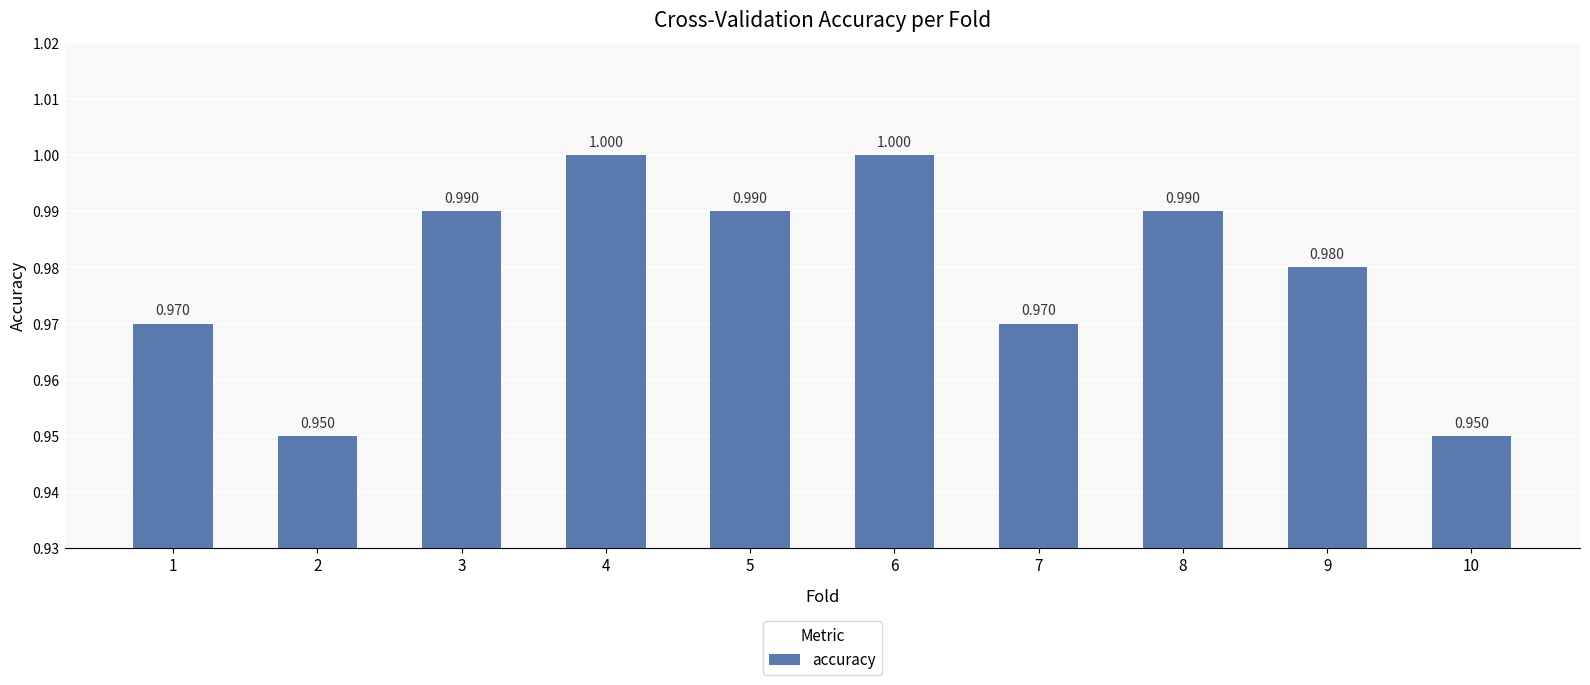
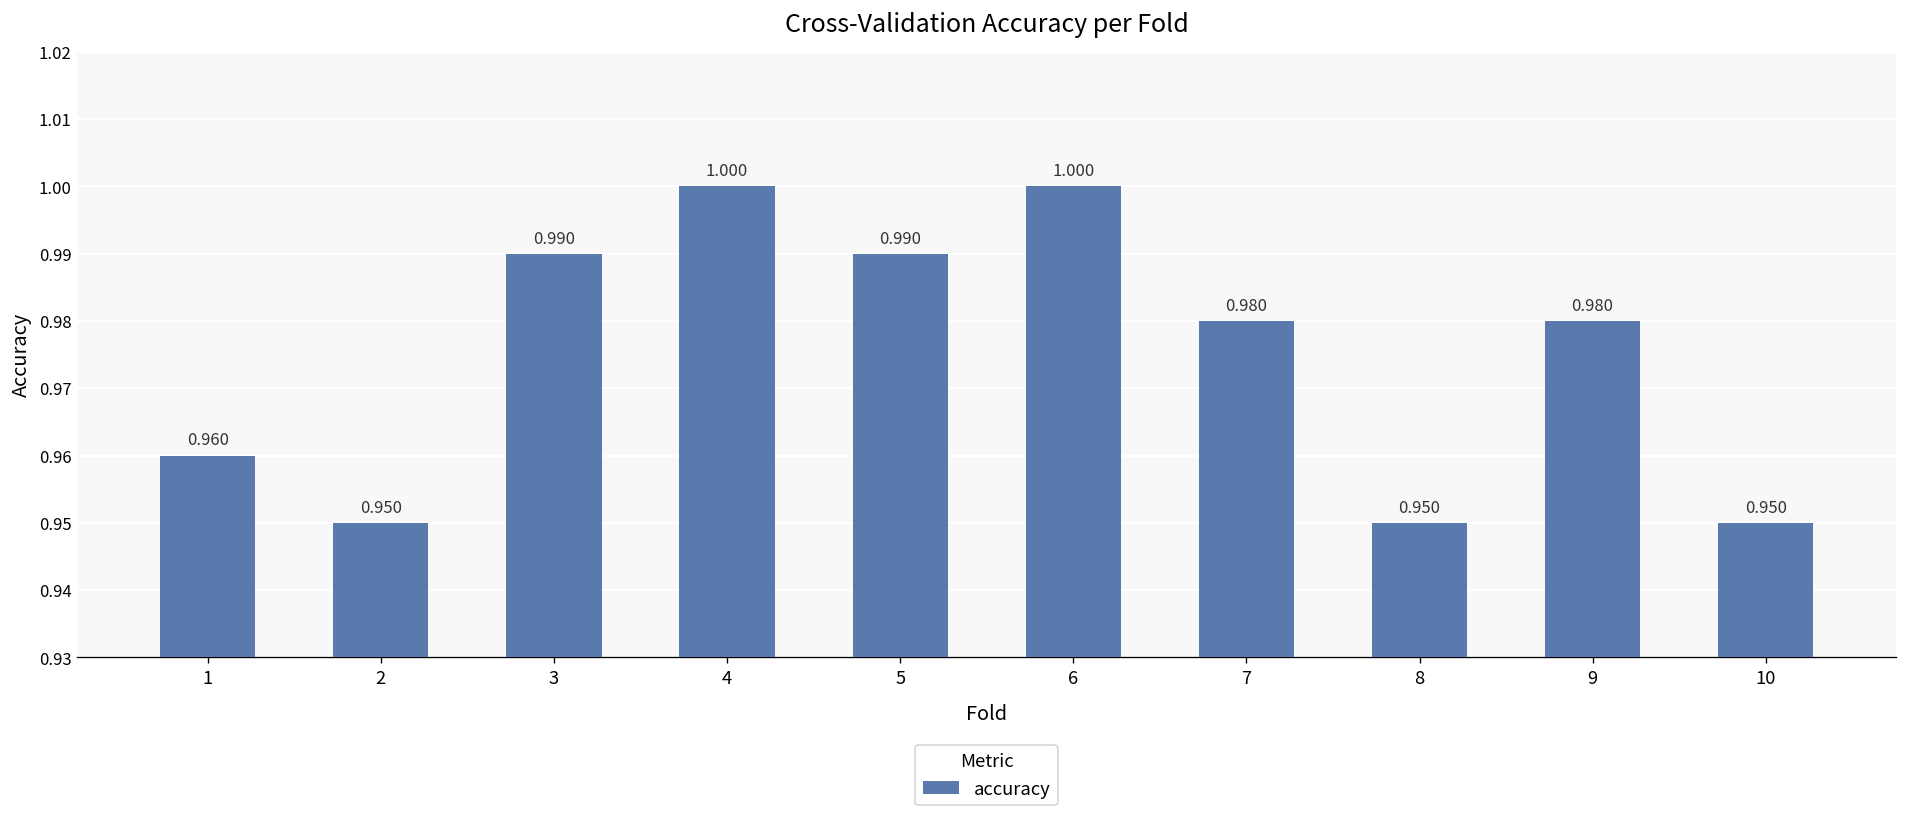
1: 0.970 -> 0.960
7: 0.970 -> 0.980
8: 0.990 -> 0.950
